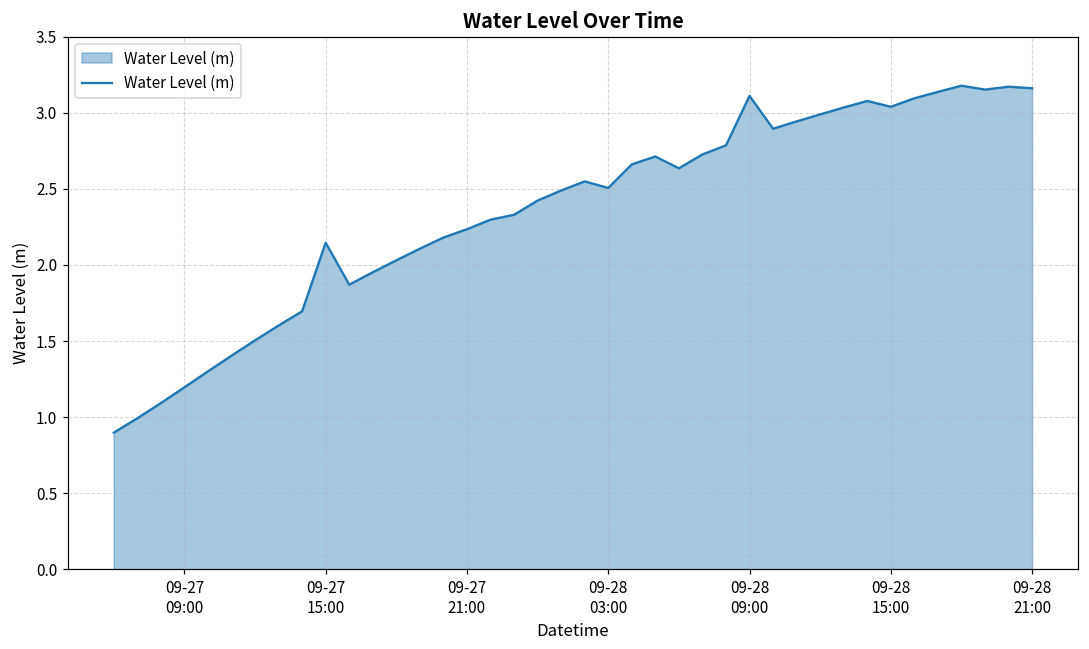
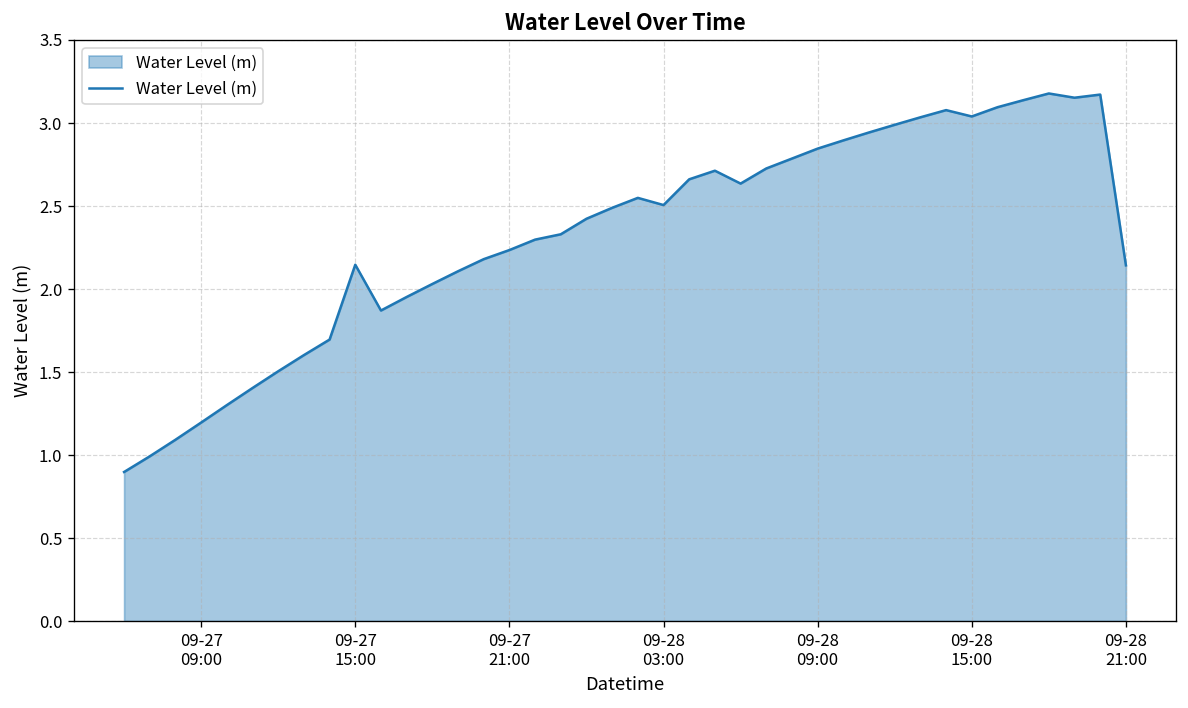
09-28 09:00: 3.11 -> 2.85
09-28 21:00: 3.16 -> 2.14
